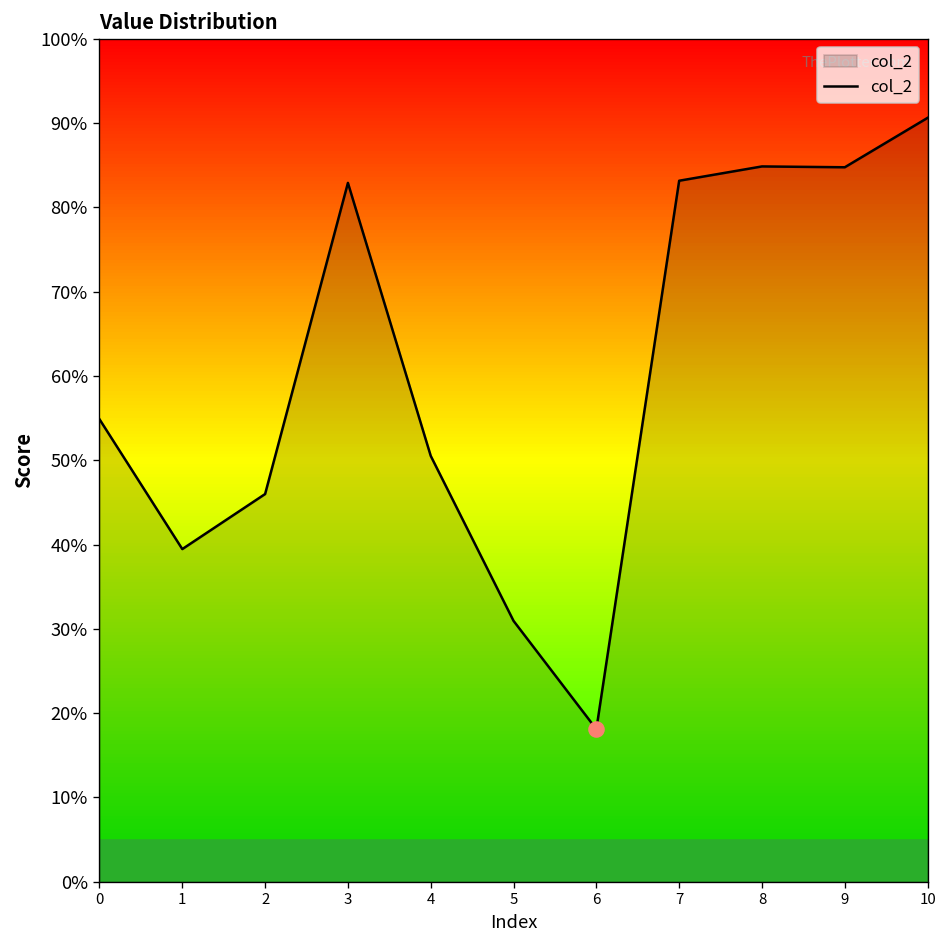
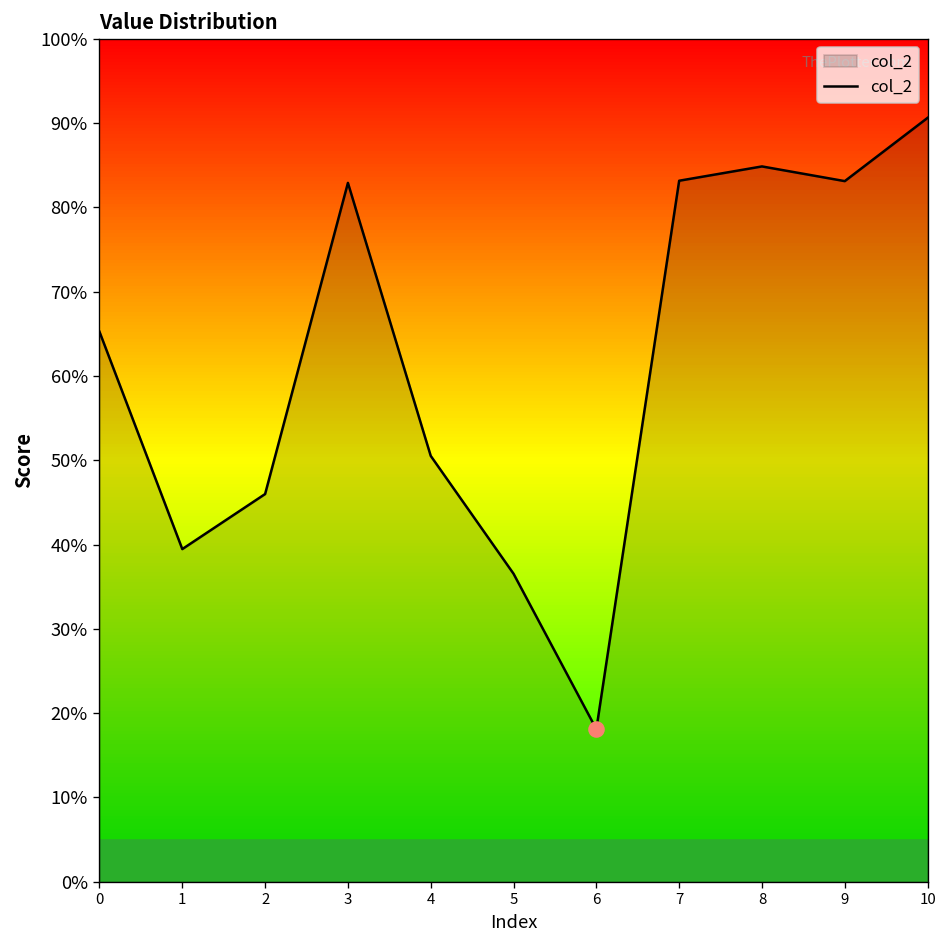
col_2, 0: 55% -> 65%
col_2, 5: 31% -> 37%
col_2, 9: 85% -> 83%
